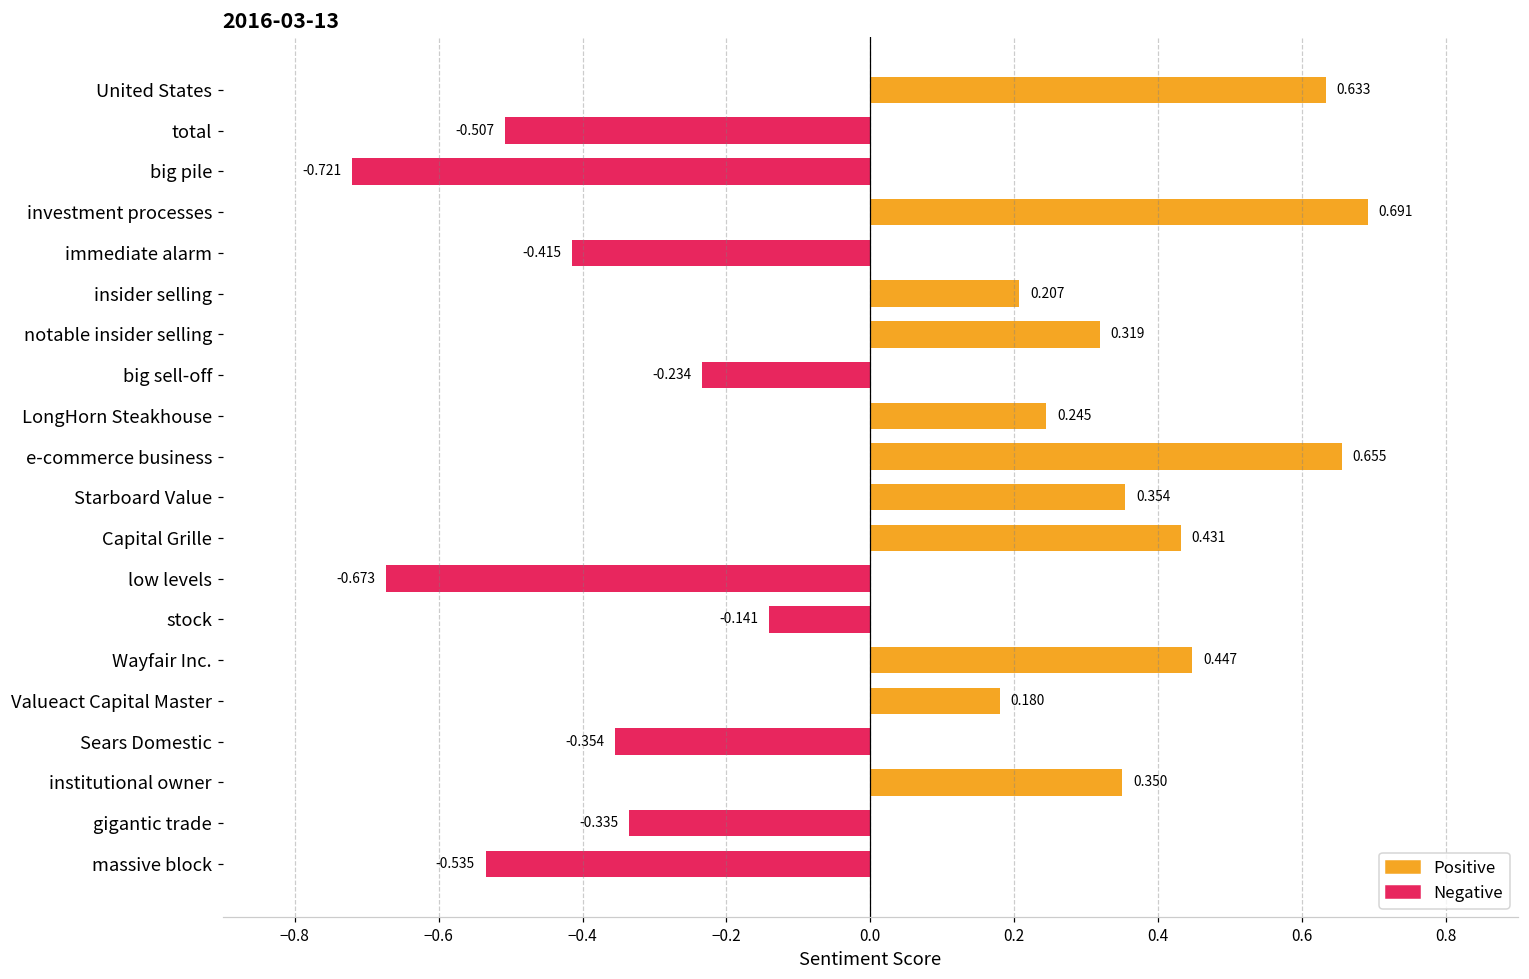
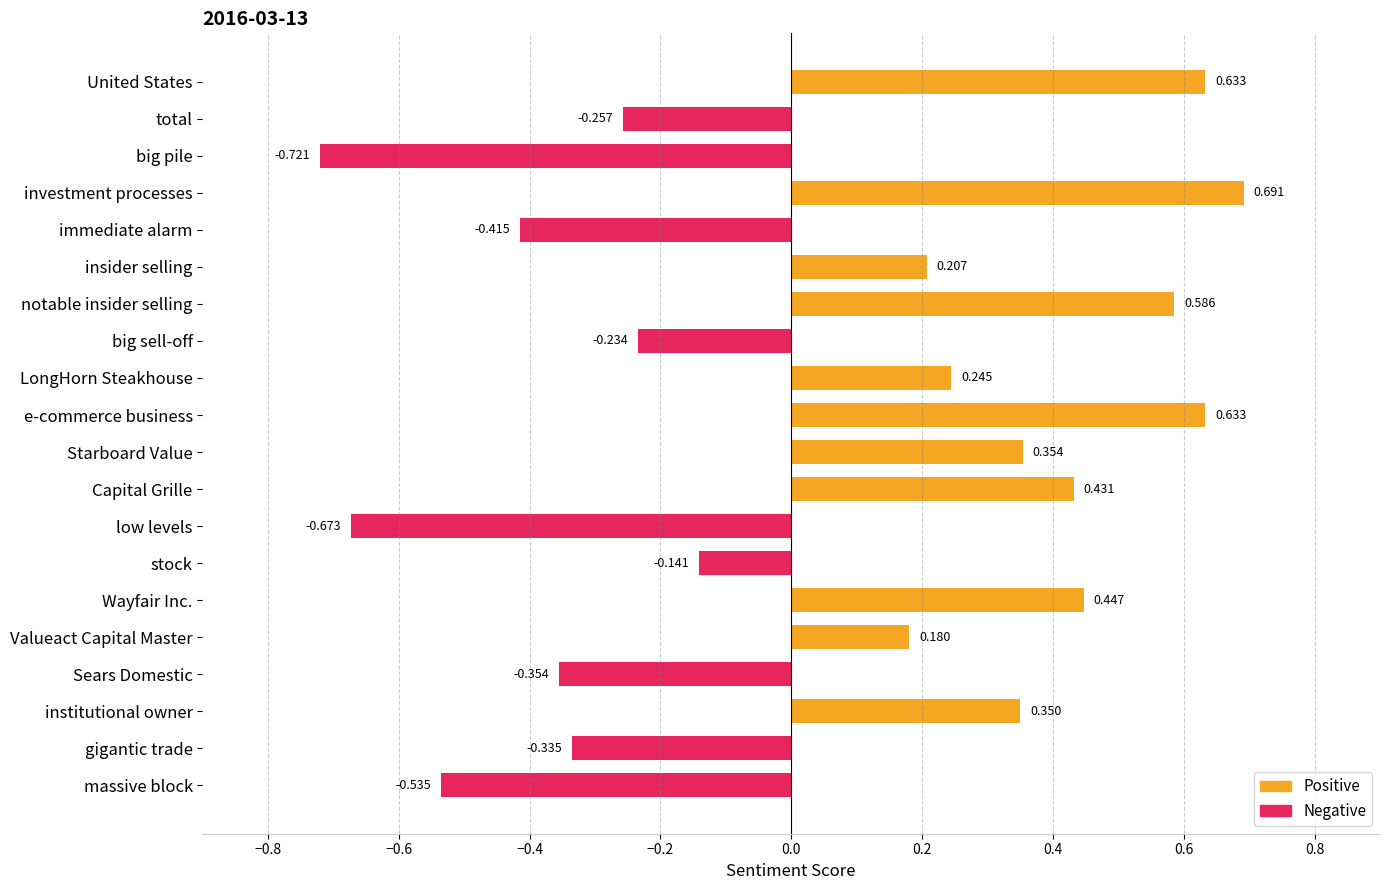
Negative, total: -0.507 -> -0.257
Positive, notable insider selling: 0.319 -> 0.586
Positive, e-commerce business: 0.655 -> 0.633
